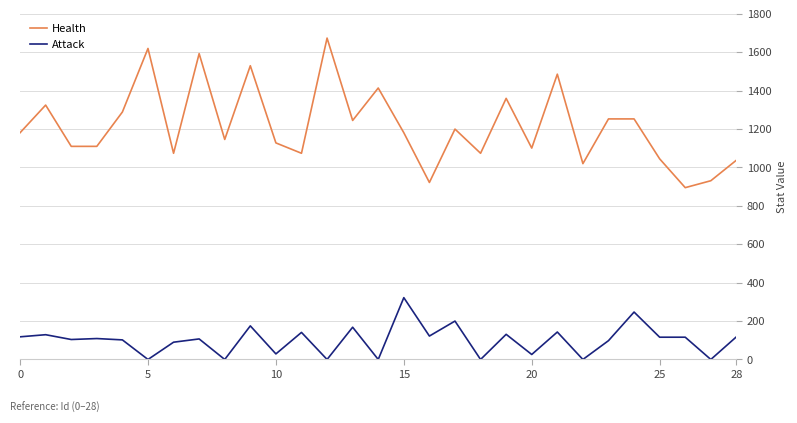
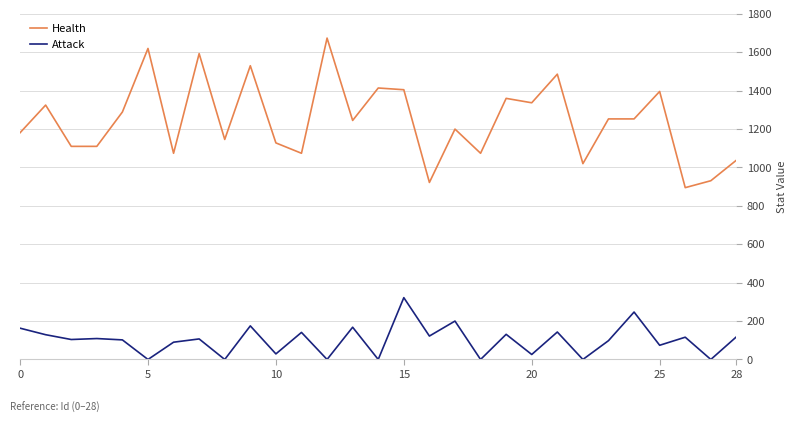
Attack, 0: 120 -> 160
Health, 15: 1180 -> 1410
Health, 20: 1100 -> 1340
Health, 25: 1050 -> 1400
Attack, 25: 120 -> 70
